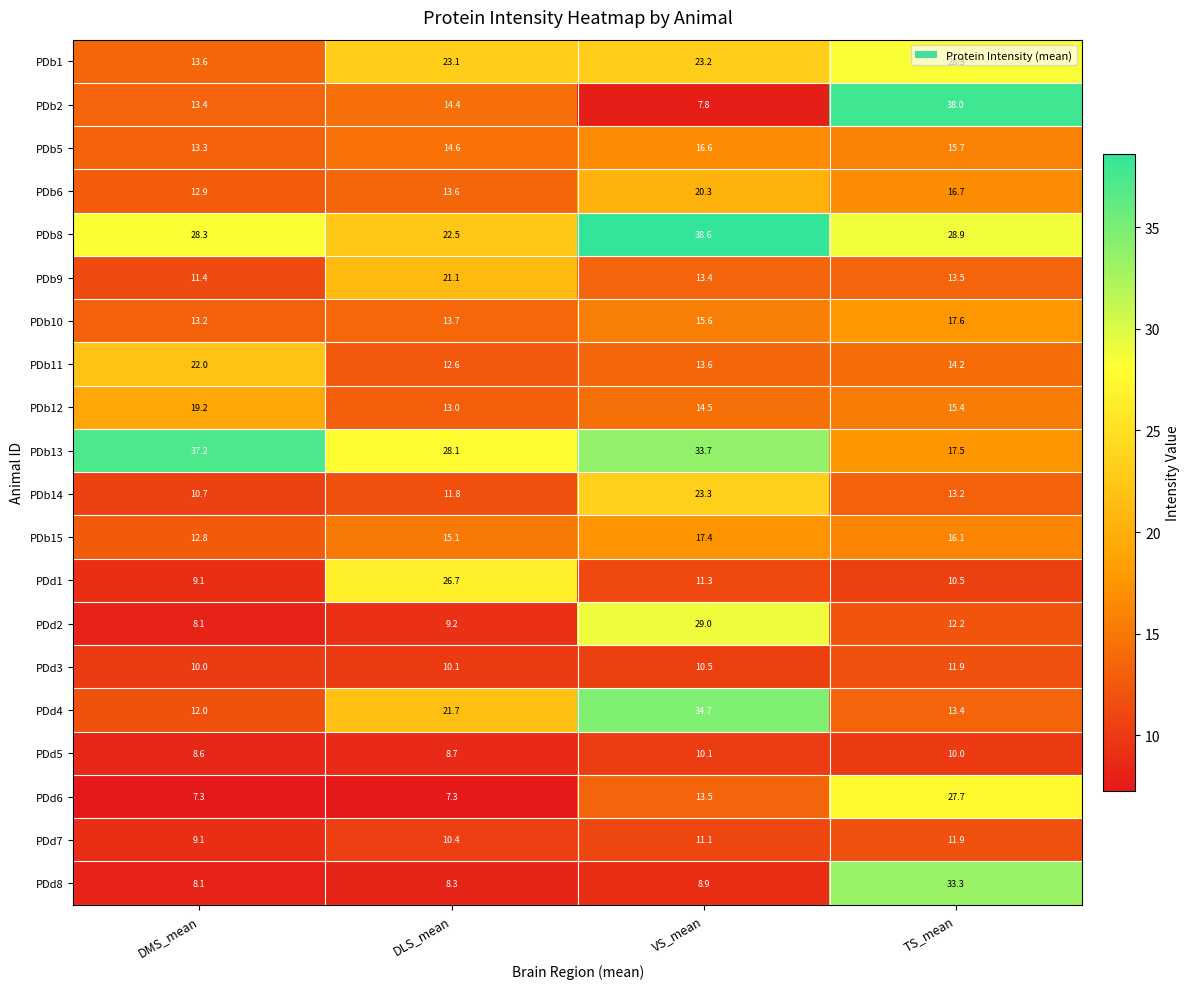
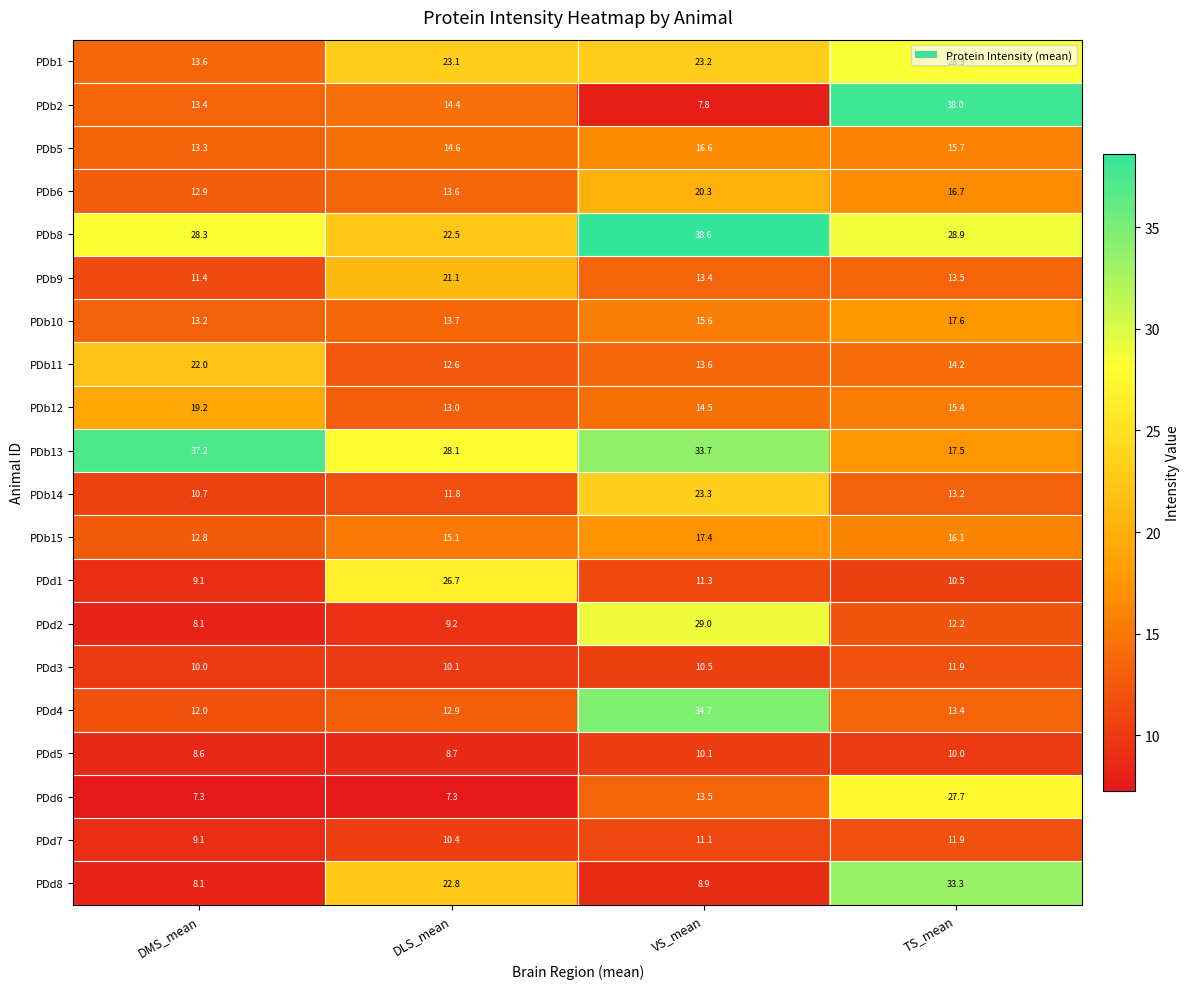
PDd4, DLS_mean: 21.7 -> 12.9
PDd8, DLS_mean: 8.3 -> 22.8
